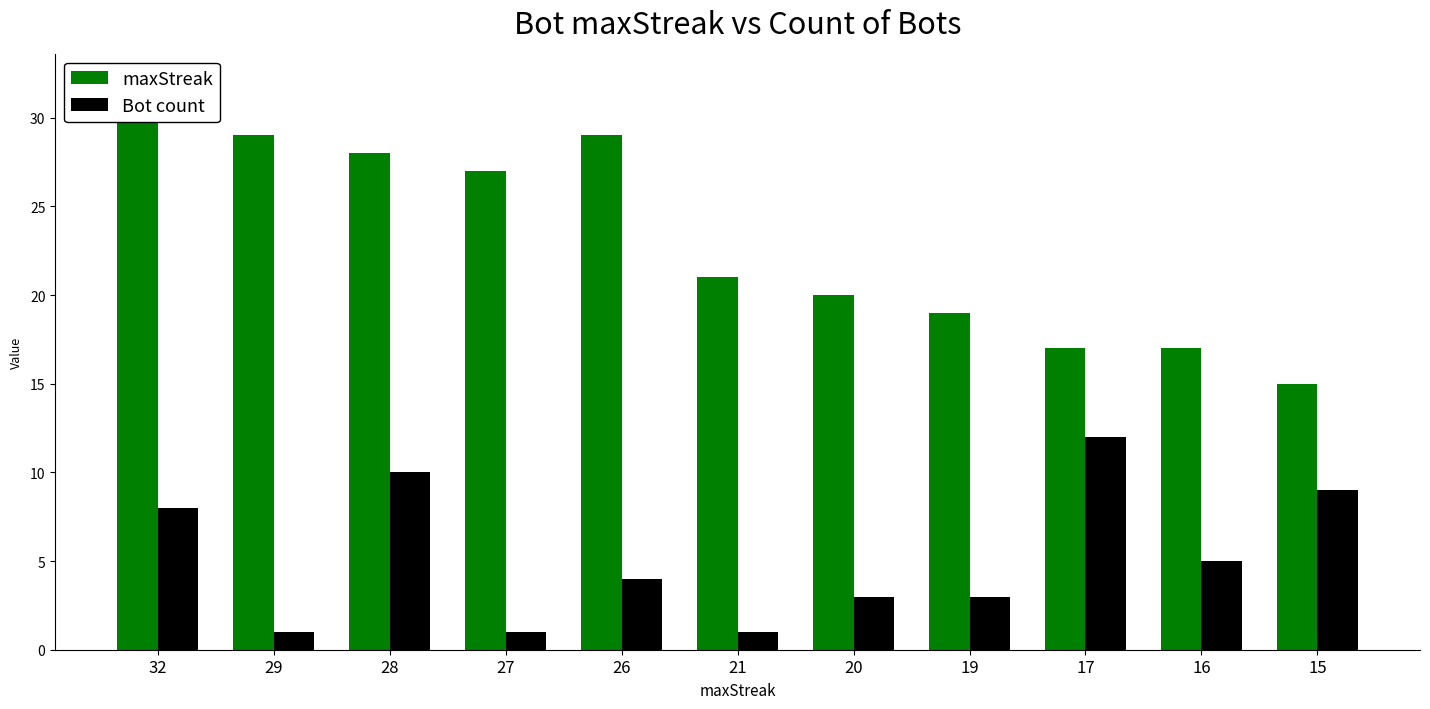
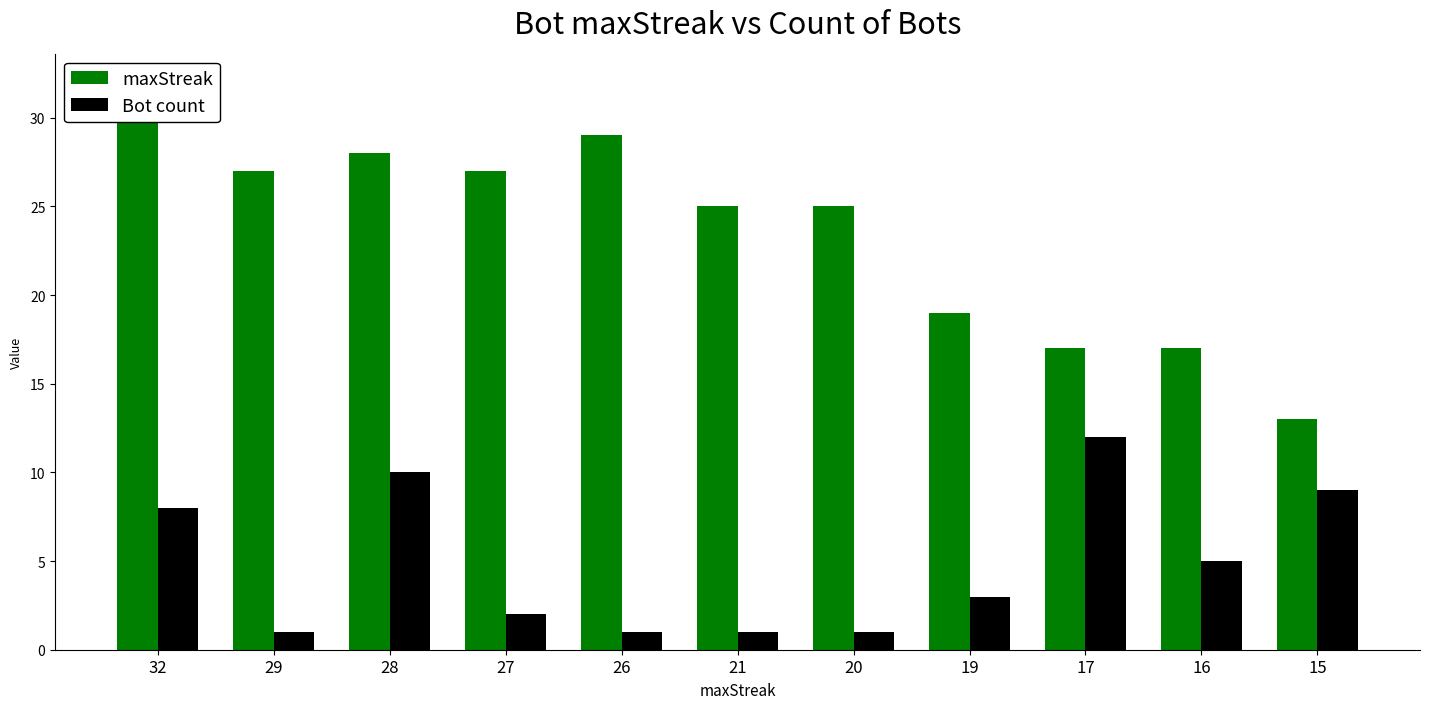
maxStreak, 29: 29 -> 27
Bot count, 27: 1 -> 2
Bot count, 26: 4 -> 1
maxStreak, 21: 21 -> 25
maxStreak, 20: 20 -> 25
Bot count, 20: 3 -> 1
maxStreak, 15: 15 -> 13
